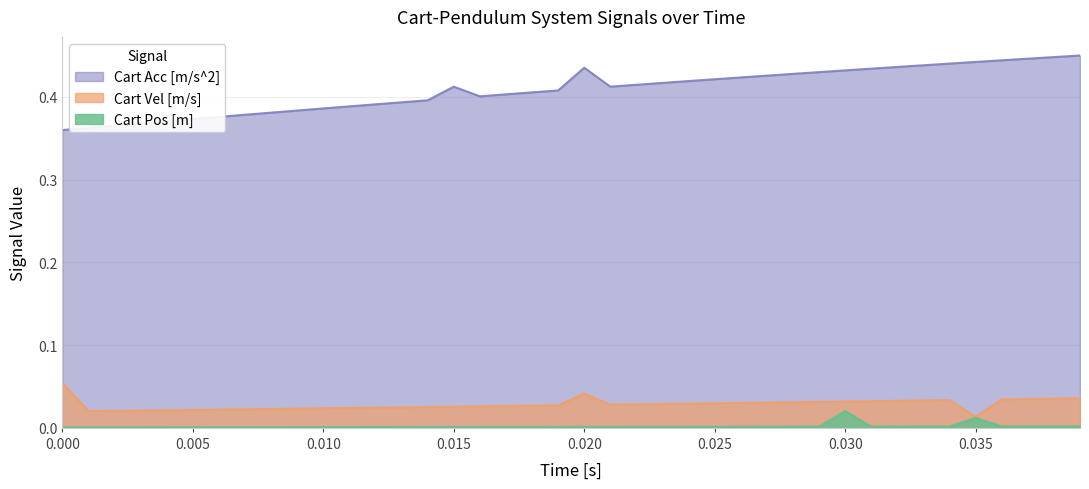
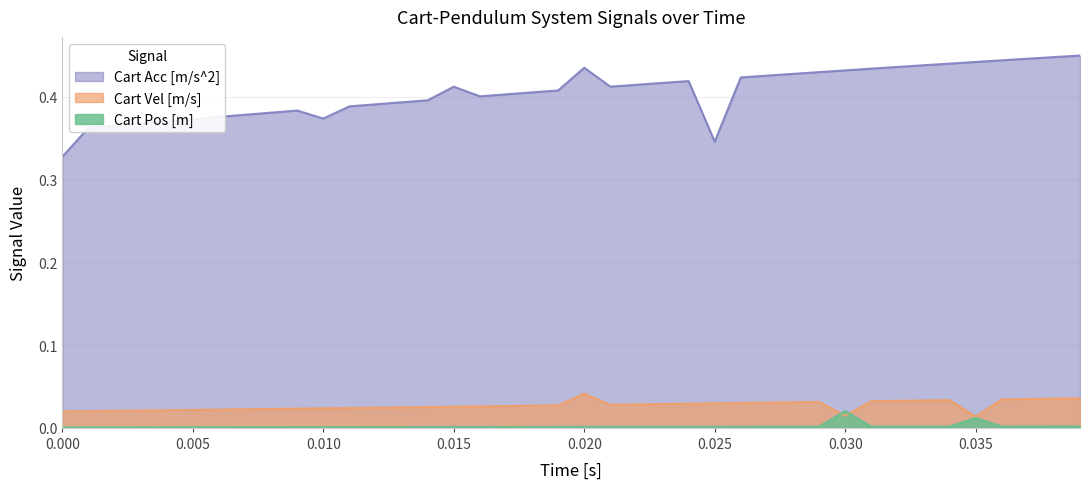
Cart Acc [m/s^2], 0.000: 0.36 -> 0.33
Cart Vel [m/s], 0.000: 0.05 -> 0.02
Cart Acc [m/s^2], 0.010: 0.39 -> 0.37
Cart Acc [m/s^2], 0.025: 0.42 -> 0.35
Cart Vel [m/s], 0.030: 0.03 -> 0.01
